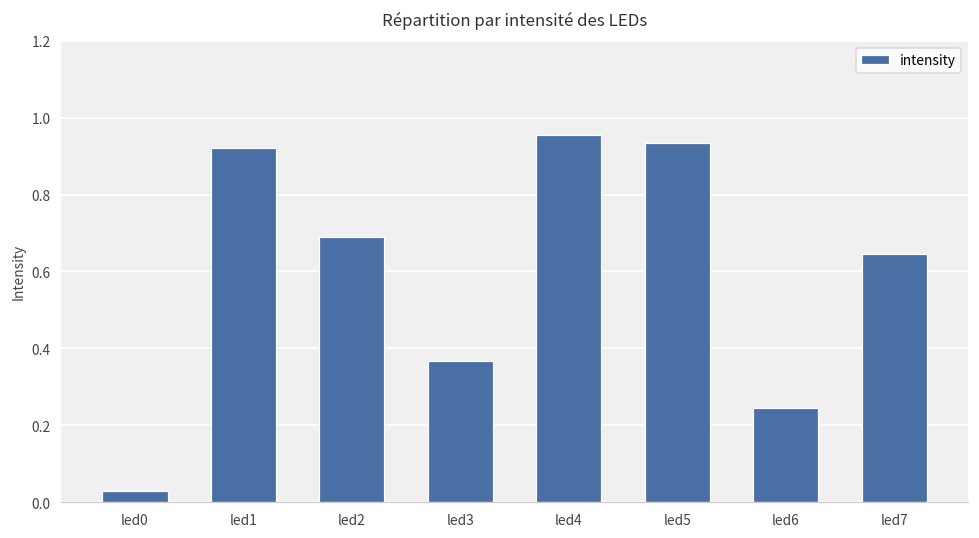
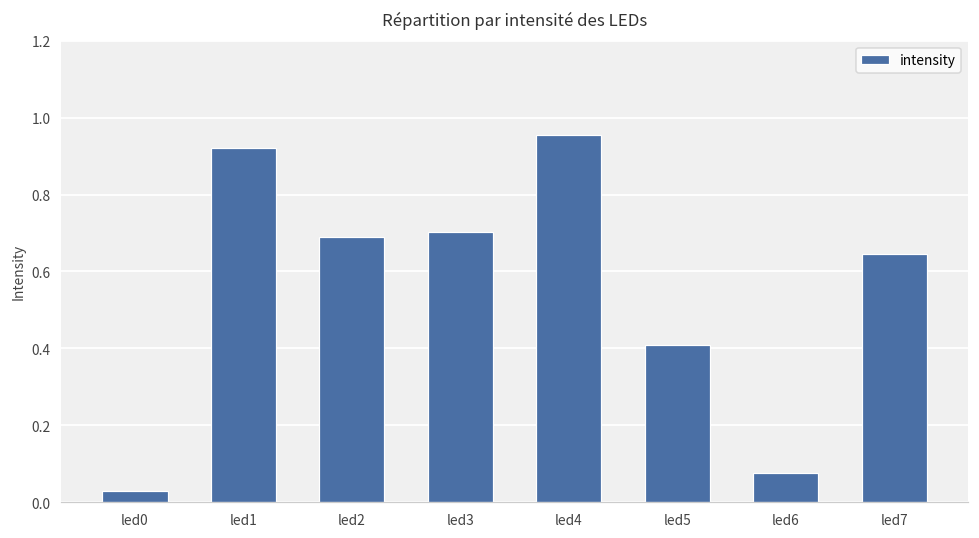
led3: 0.37 -> 0.70
led5: 0.93 -> 0.41
led6: 0.24 -> 0.08
